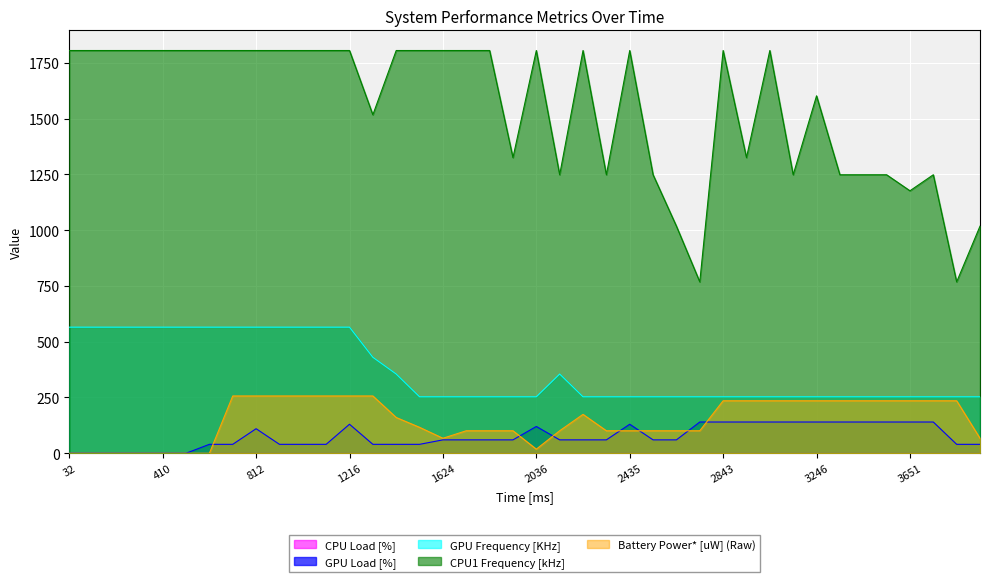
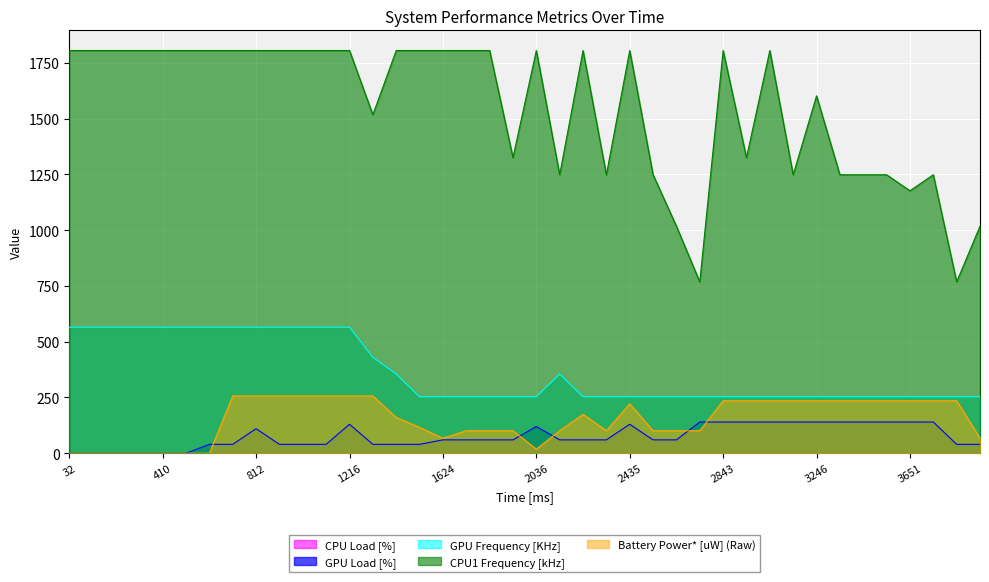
Battery Power* [uW] (Raw), 2435: 100 -> 220
